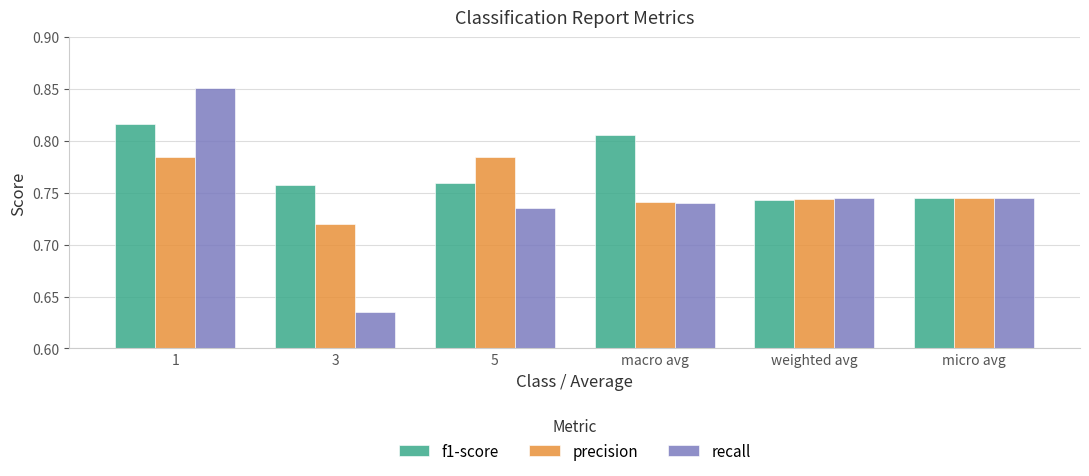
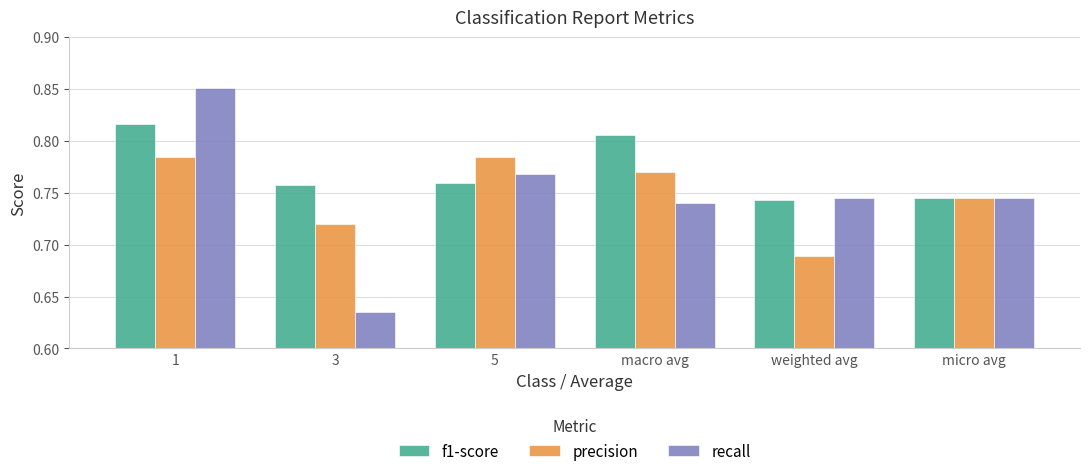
recall, 5: 0.736 -> 0.768
precision, macro avg: 0.741 -> 0.770
precision, weighted avg: 0.744 -> 0.689
